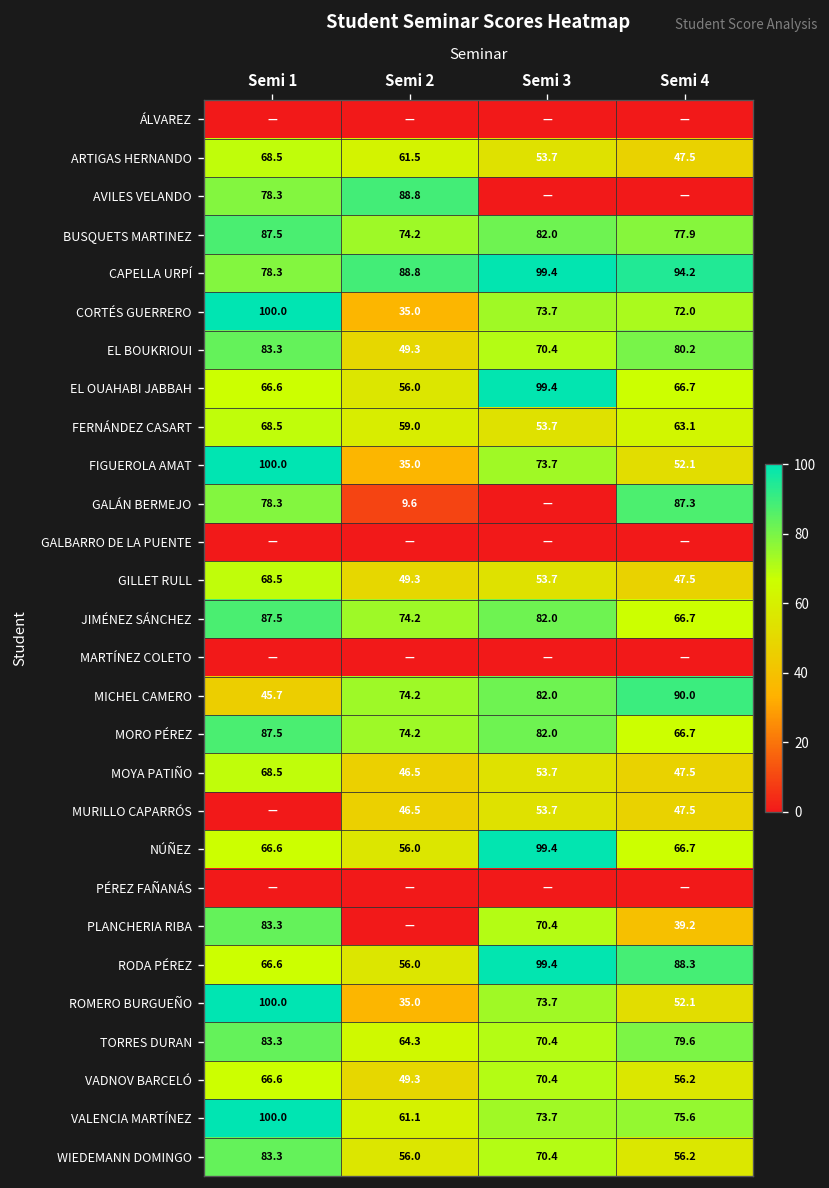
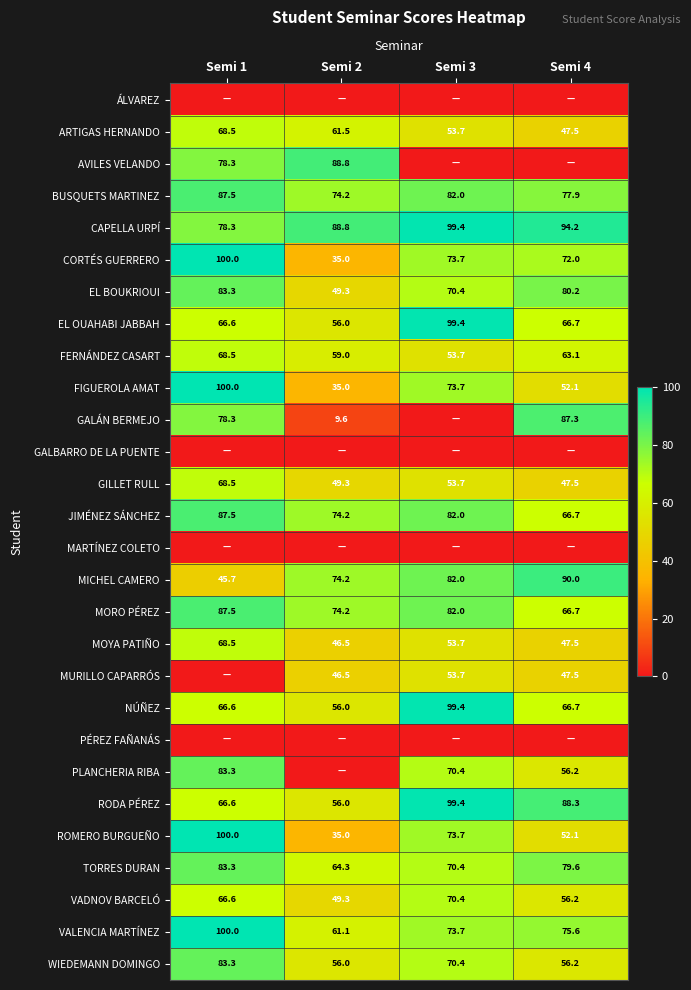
PLANCHERIA RIBA, Semi 4: 39.2 -> 56.2
